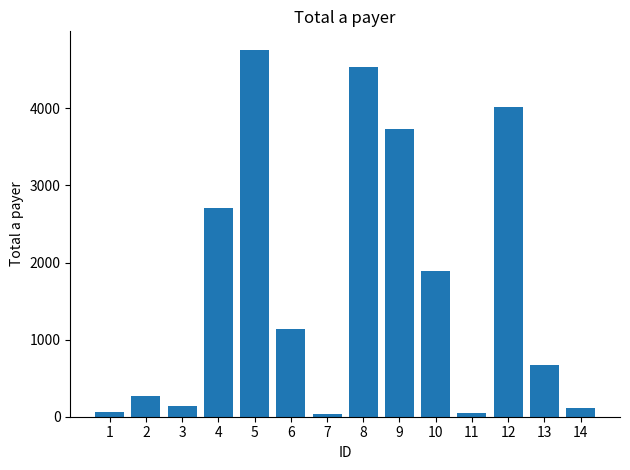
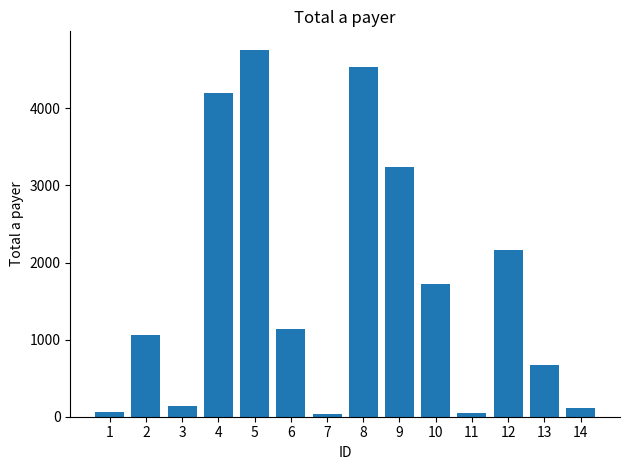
2: 300 -> 1100
4: 2700 -> 4200
9: 3700 -> 3200
10: 1900 -> 1700
12: 4000 -> 2200
